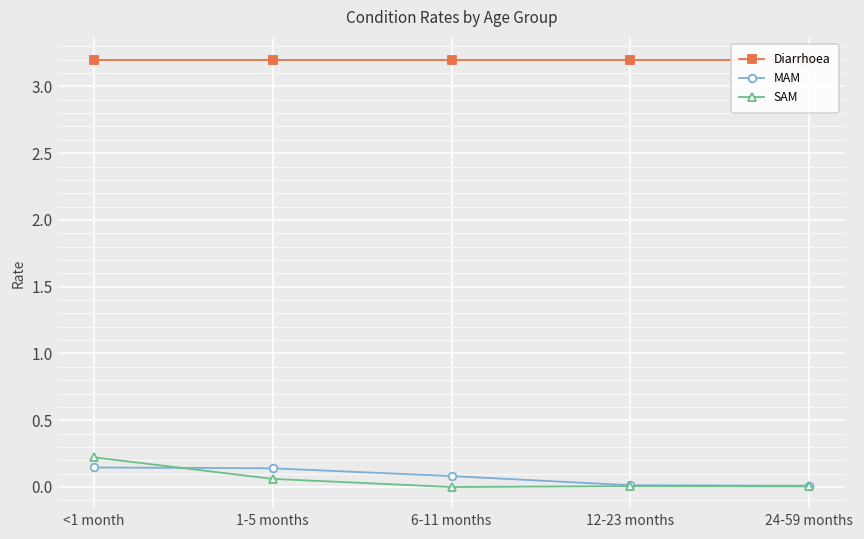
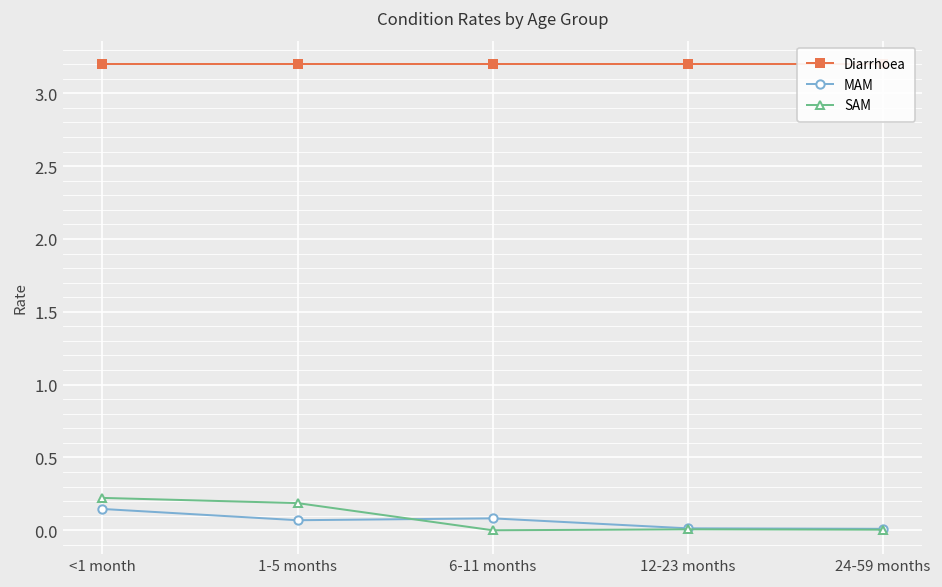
MAM, 1-5 months: 0.14 -> 0.07
SAM, 1-5 months: 0.06 -> 0.19
